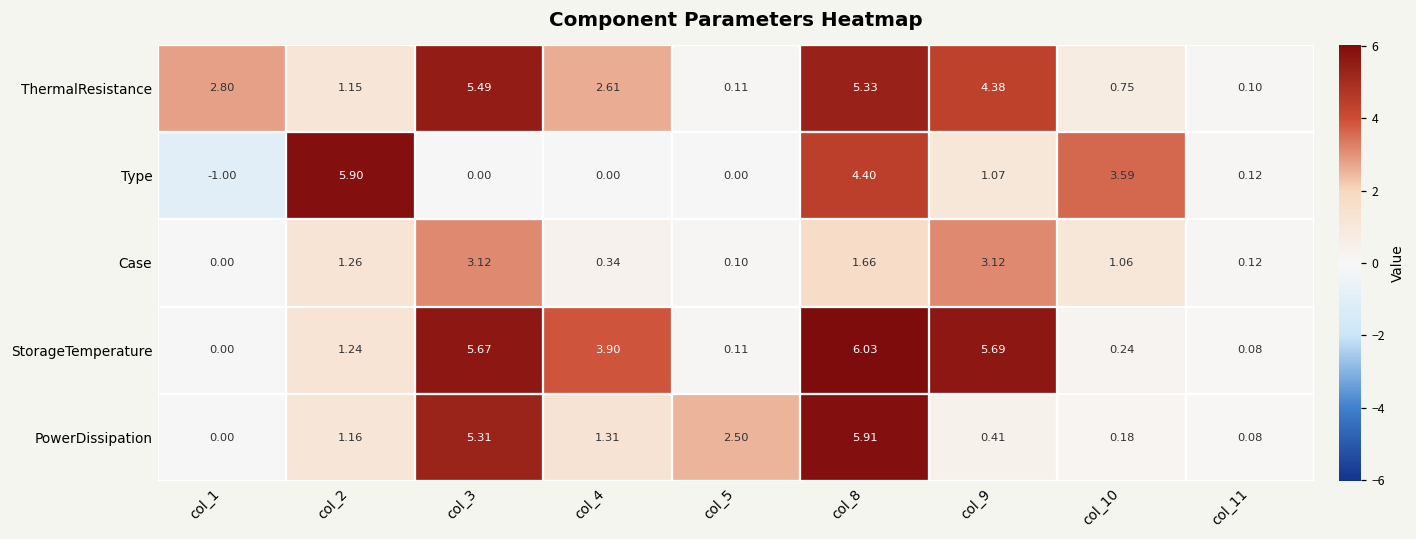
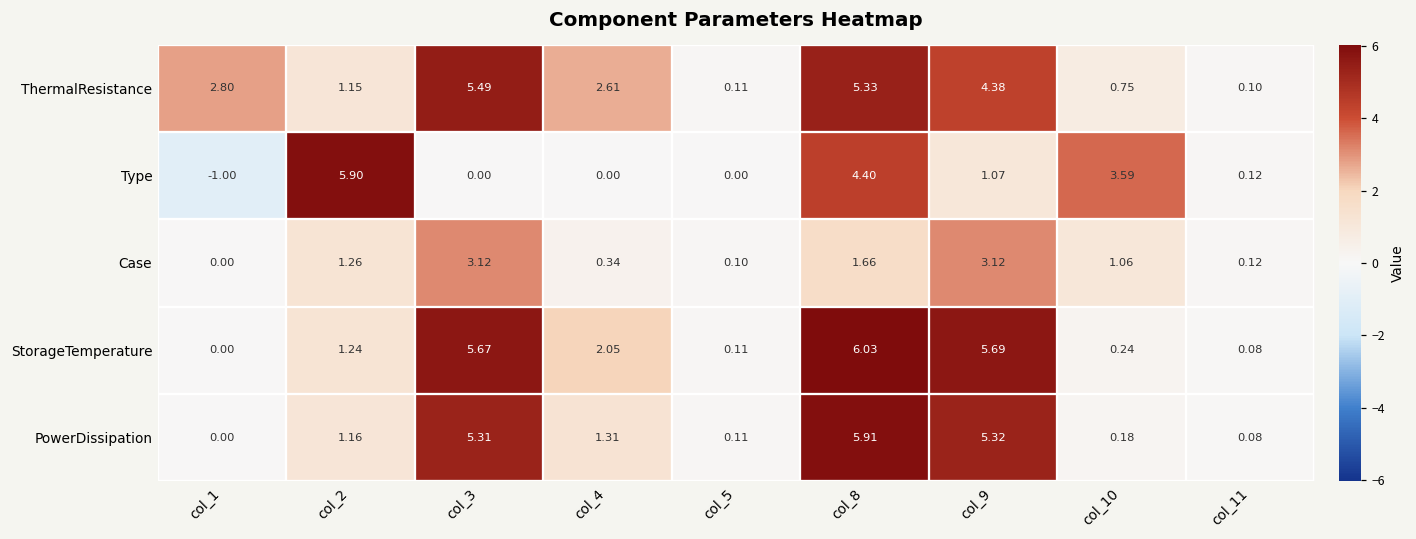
StorageTemperature, col_4: 3.90 -> 2.05
PowerDissipation, col_5: 2.50 -> 0.11
PowerDissipation, col_9: 0.41 -> 5.32
